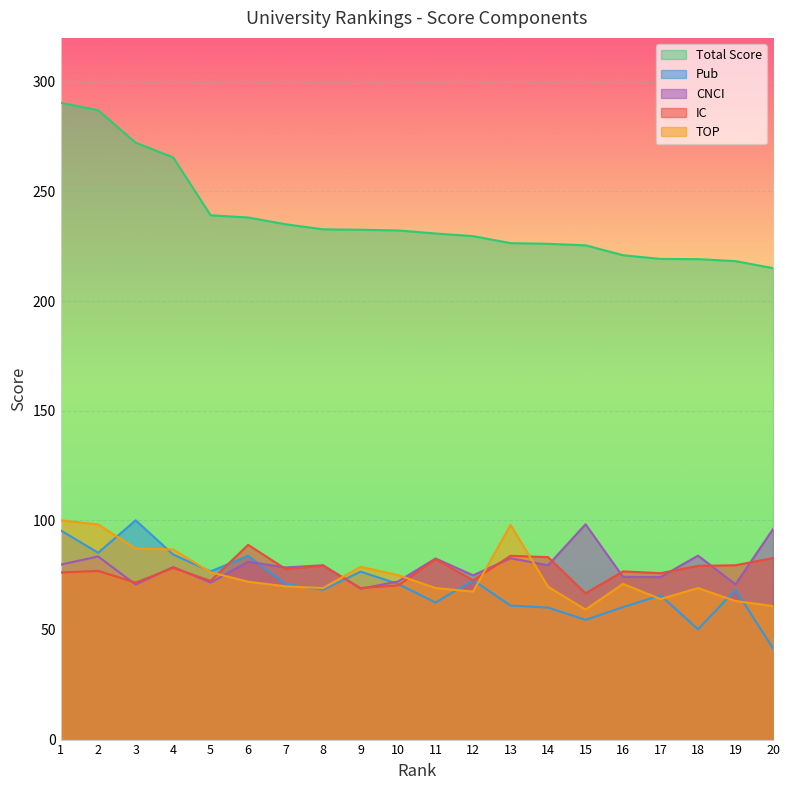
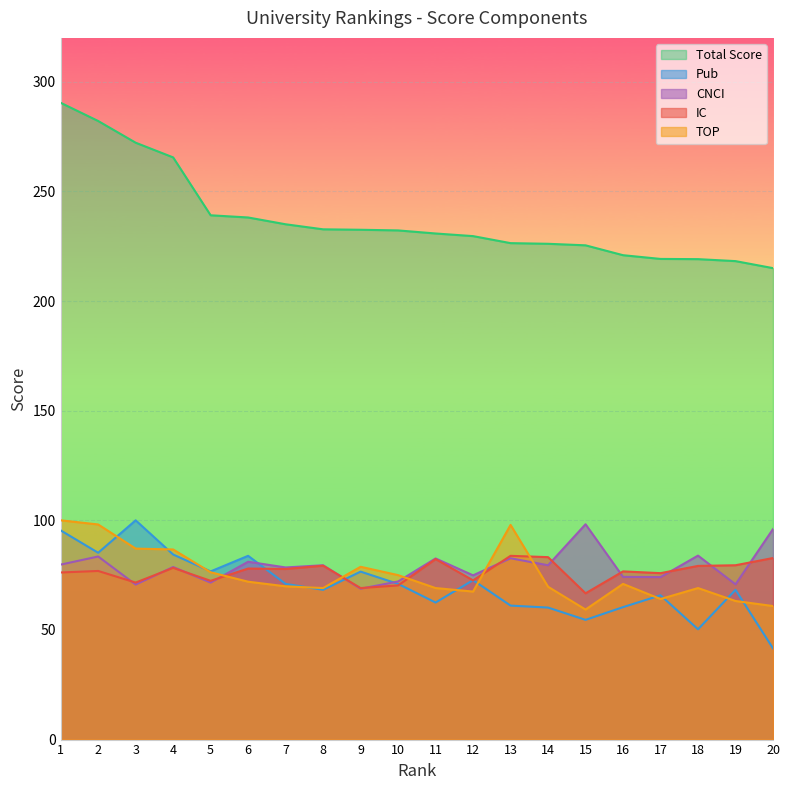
Total Score, 2: 287 -> 282
IC, 6: 89 -> 78
